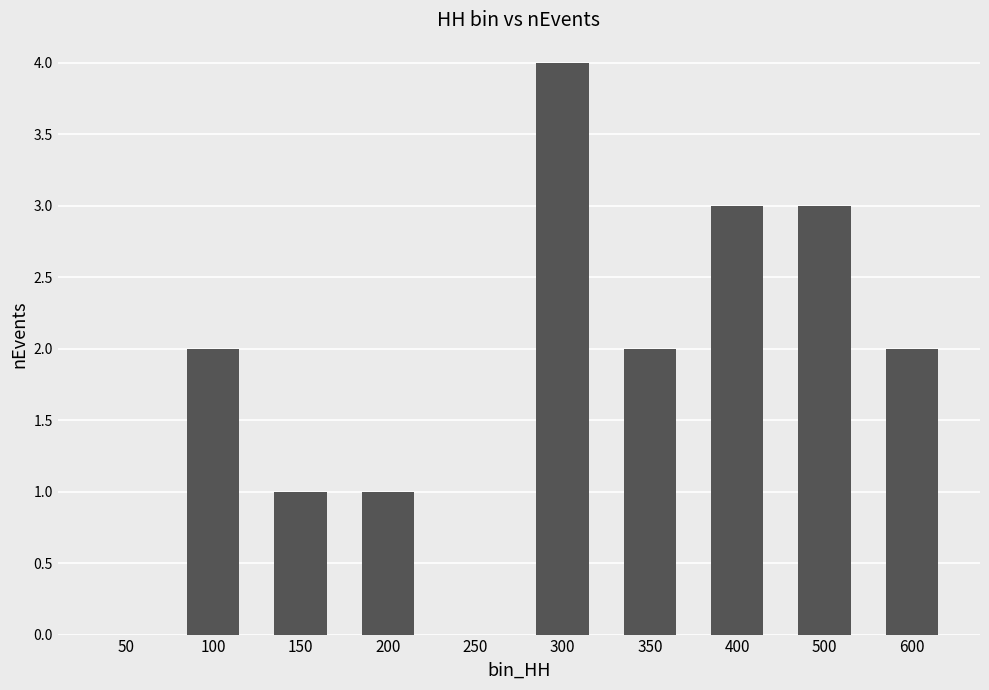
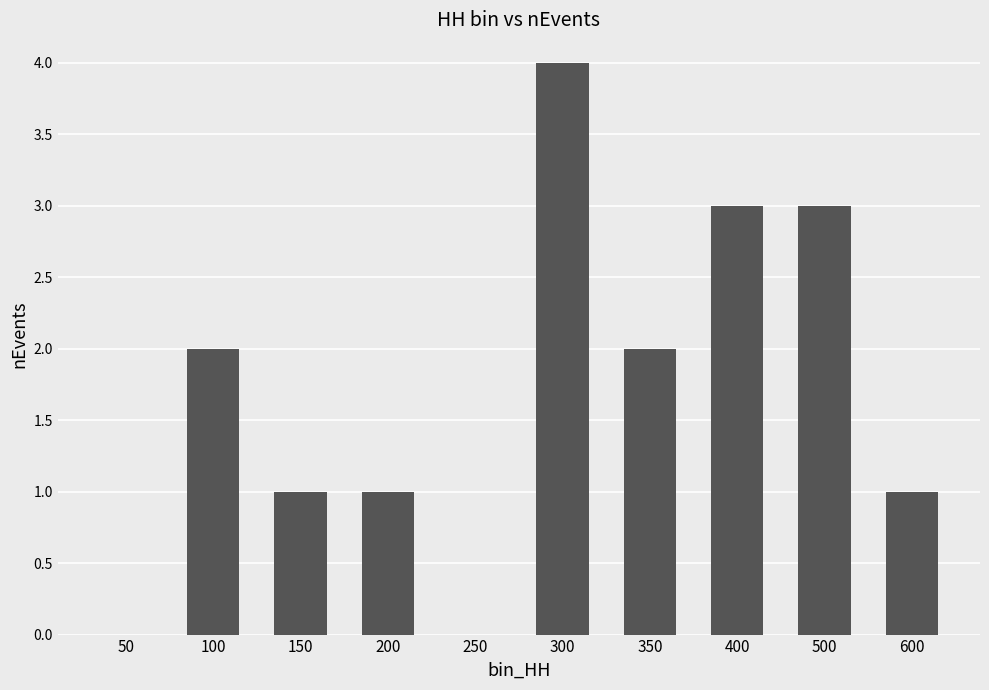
600: 2 -> 1
